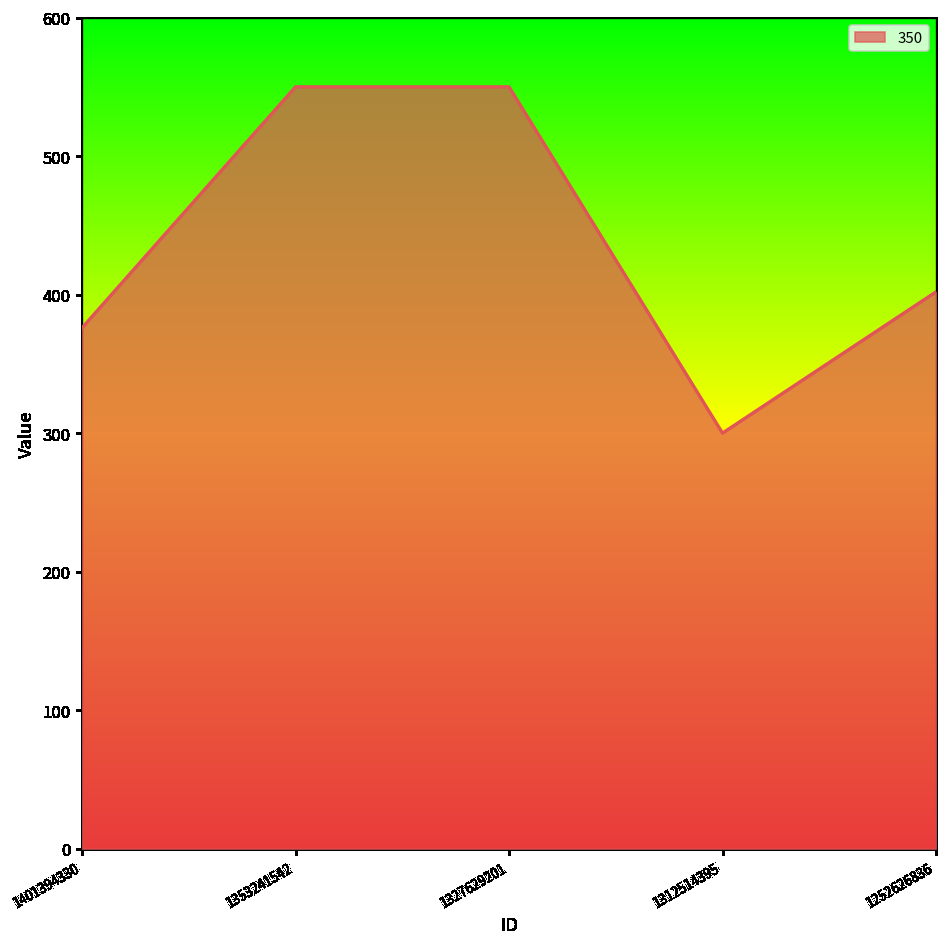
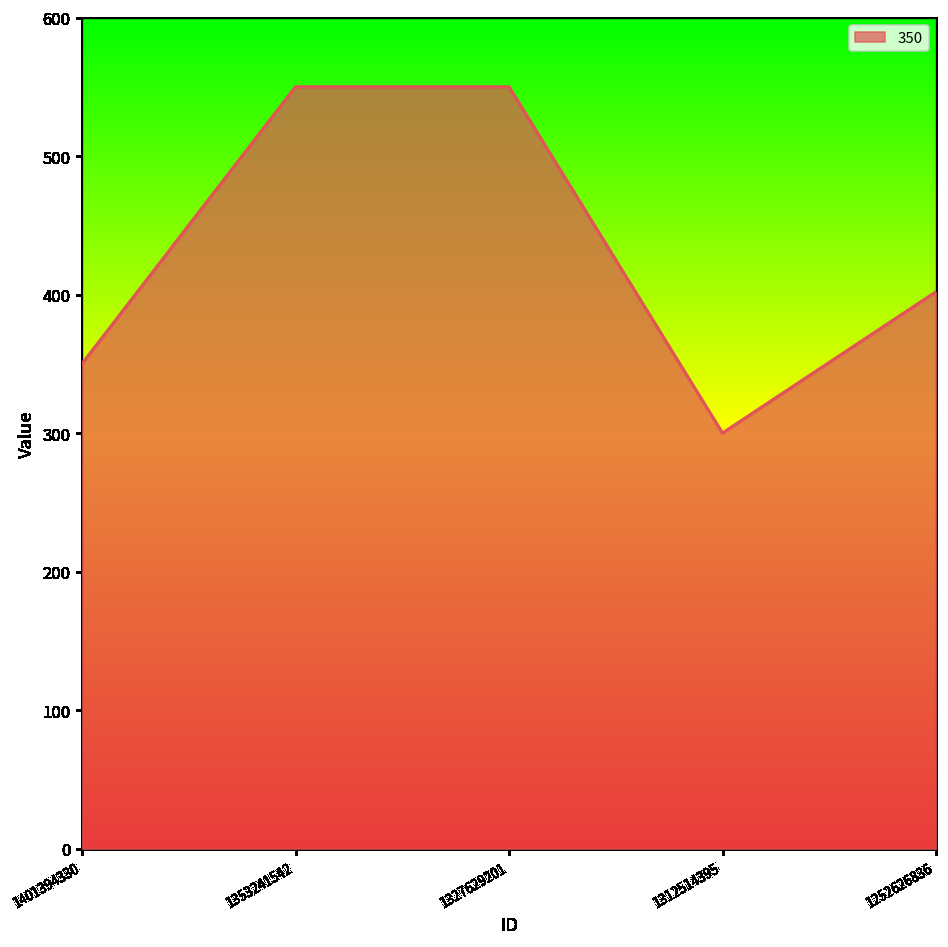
1401394330: 376 -> 350
